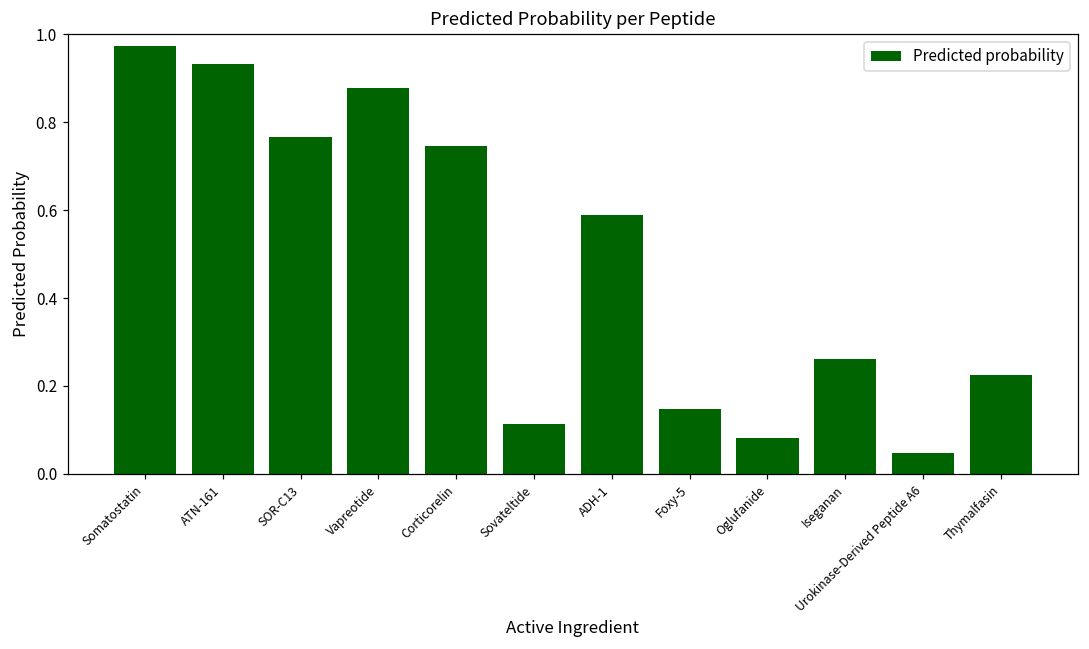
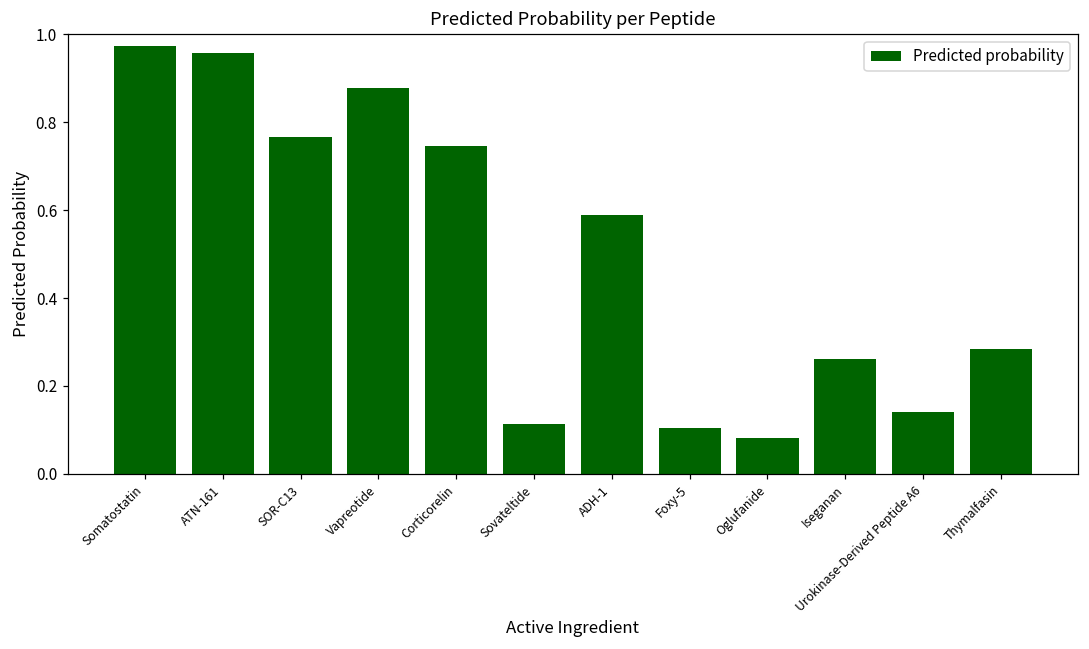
ATN-161: 0.93 -> 0.96
Foxy-5: 0.15 -> 0.10
Urokinase-Derived Peptide A6: 0.05 -> 0.14
Thymalfasin: 0.23 -> 0.29
